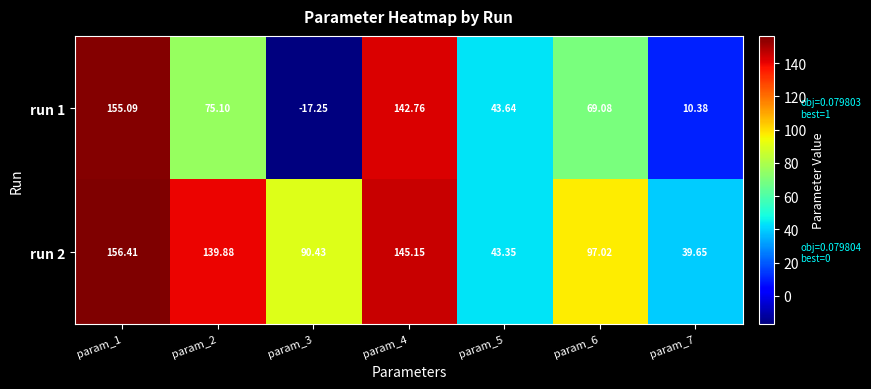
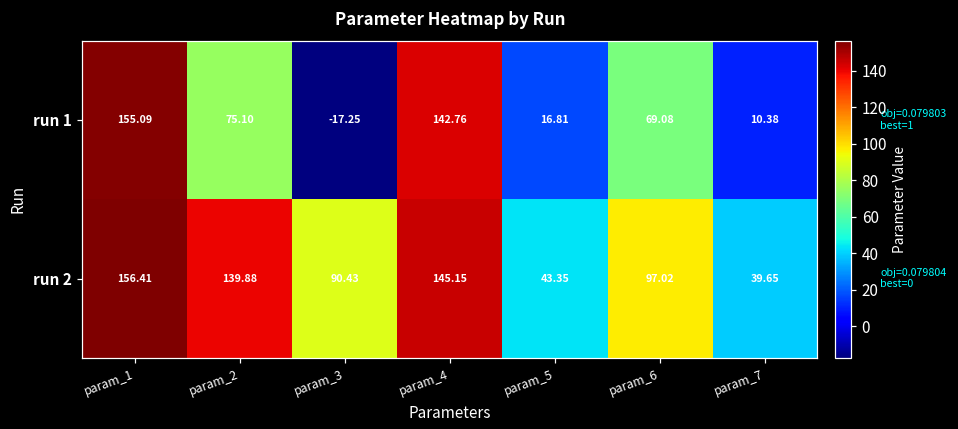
run 1, param_5: 43.64 -> 16.81
